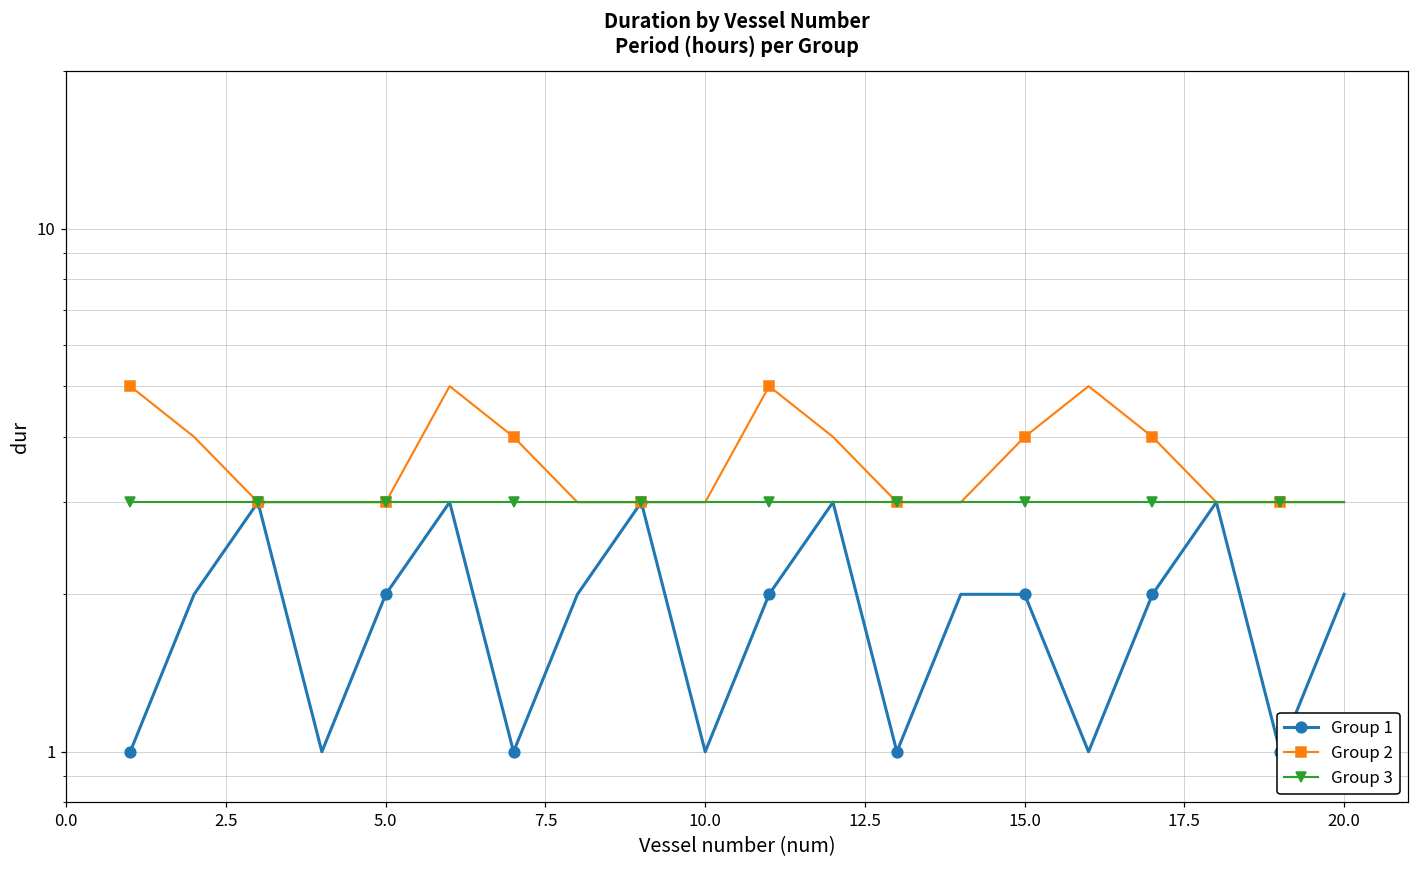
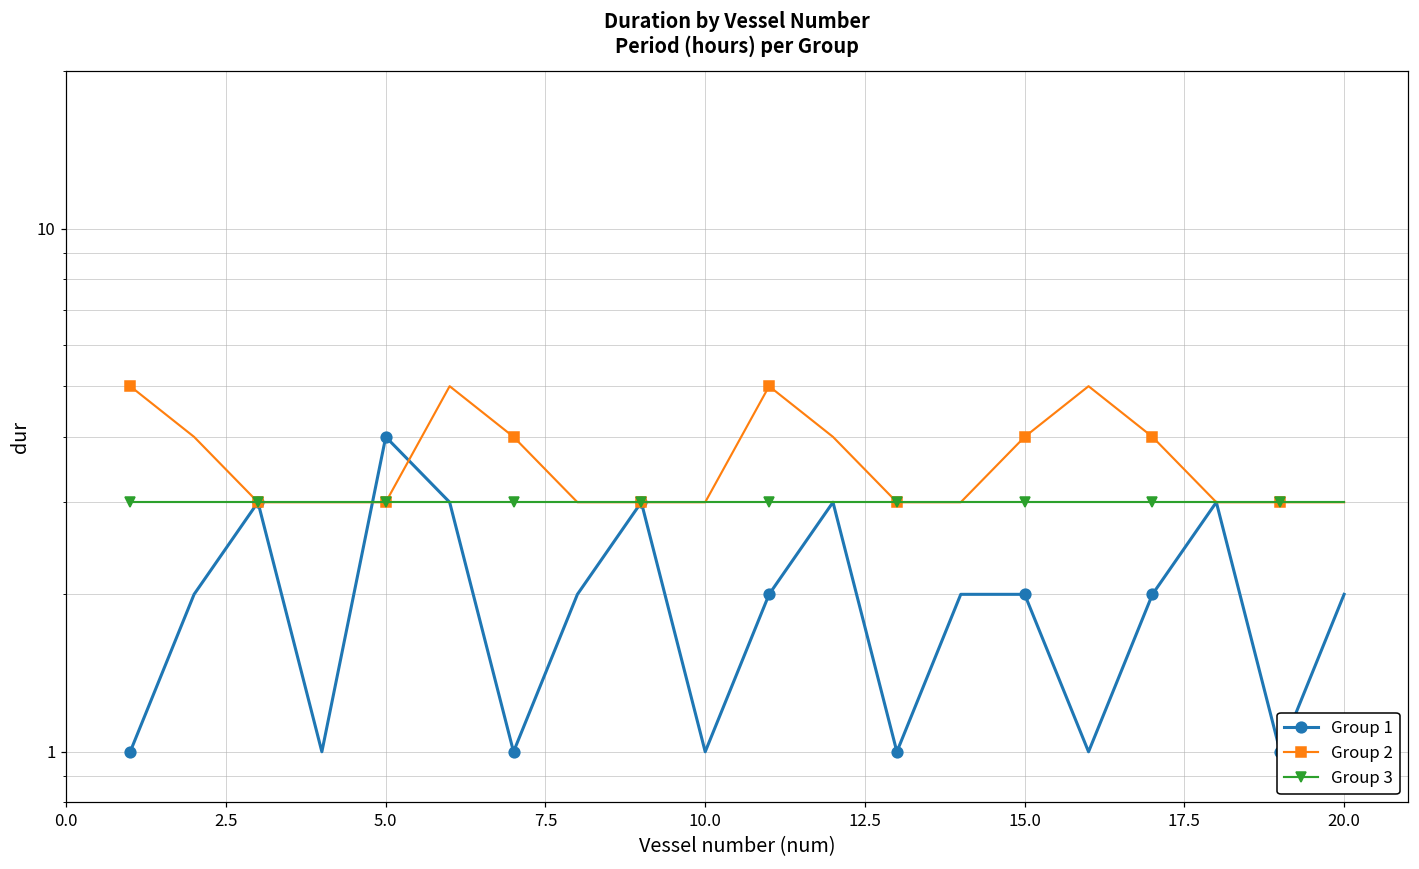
Group 1, 5.0: 2 -> 4
